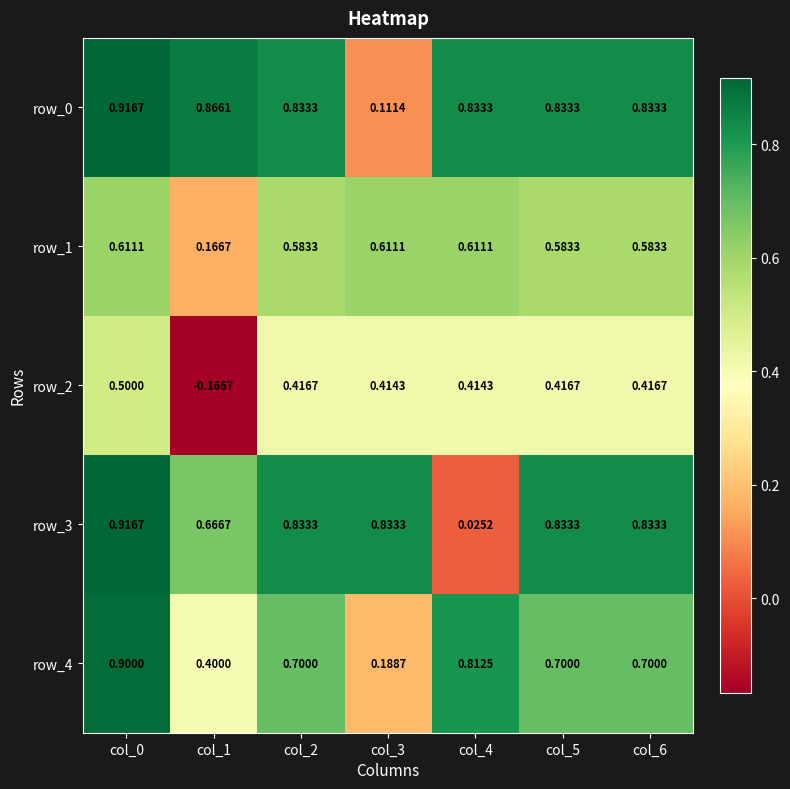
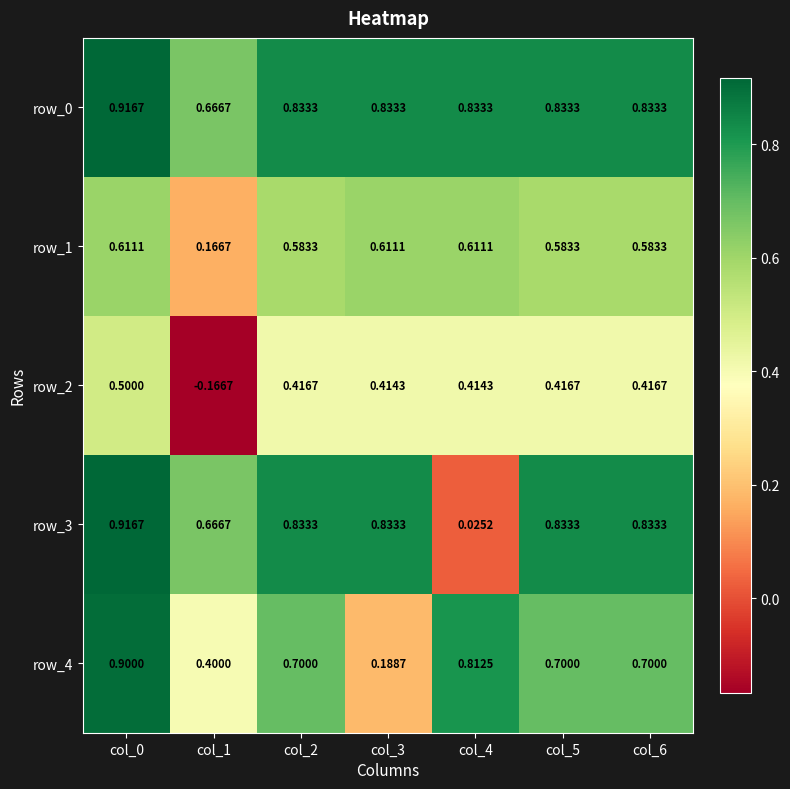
row_0, col_1: 0.8661 -> 0.6667
row_0, col_3: 0.1114 -> 0.8333
